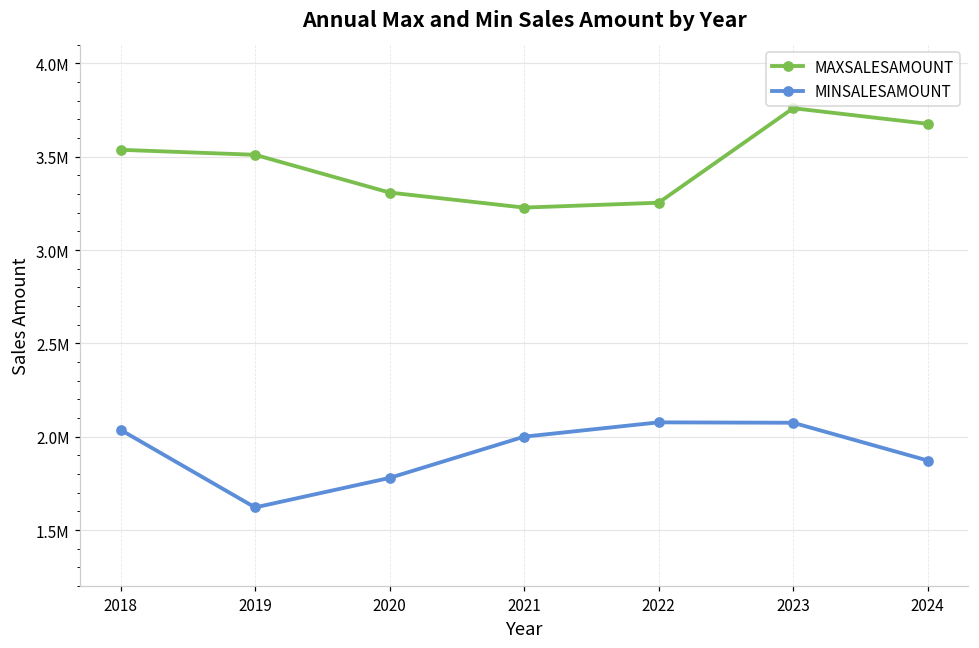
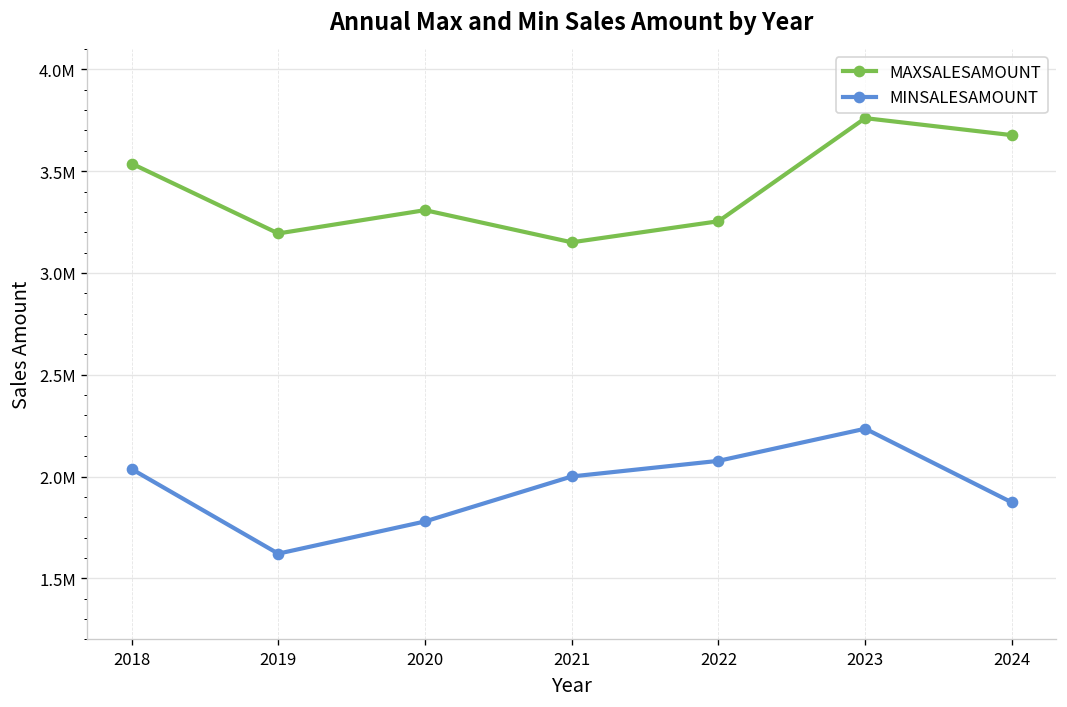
MAXSALESAMOUNT, 2019: 3510000 -> 3190000
MAXSALESAMOUNT, 2021: 3230000 -> 3150000
MINSALESAMOUNT, 2023: 2080000 -> 2240000
